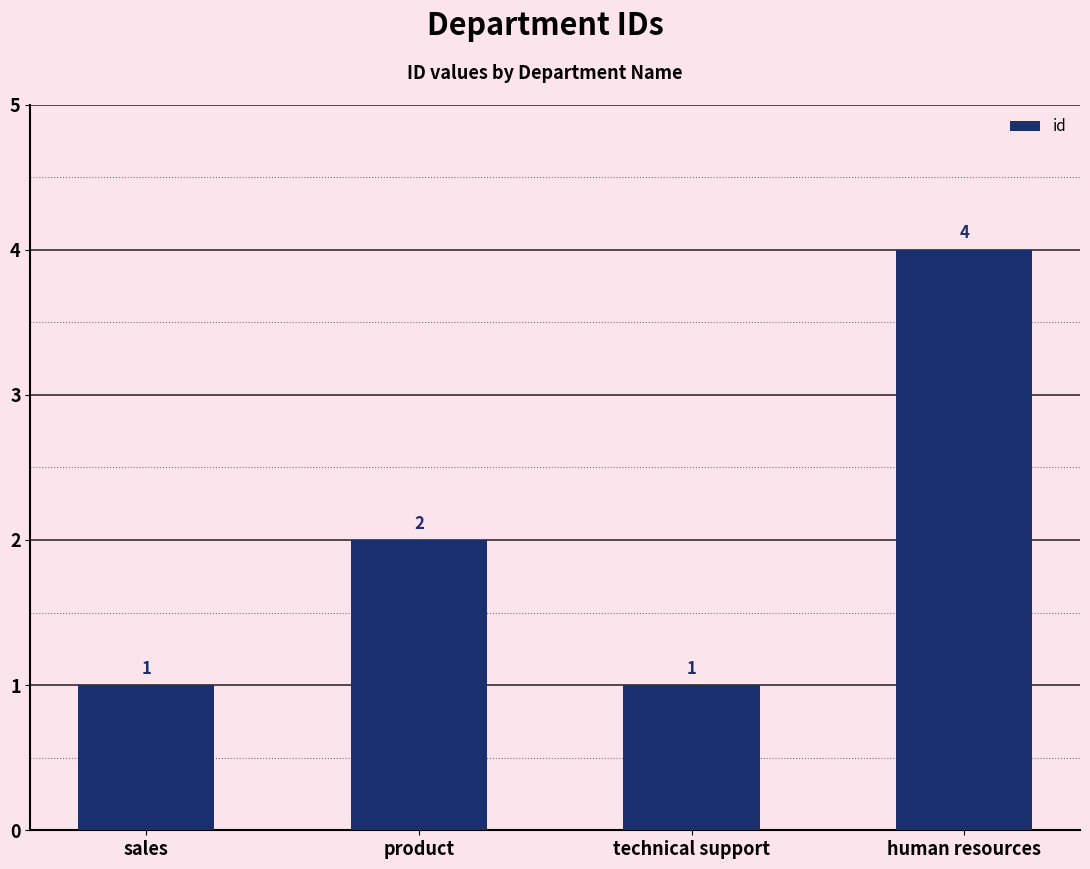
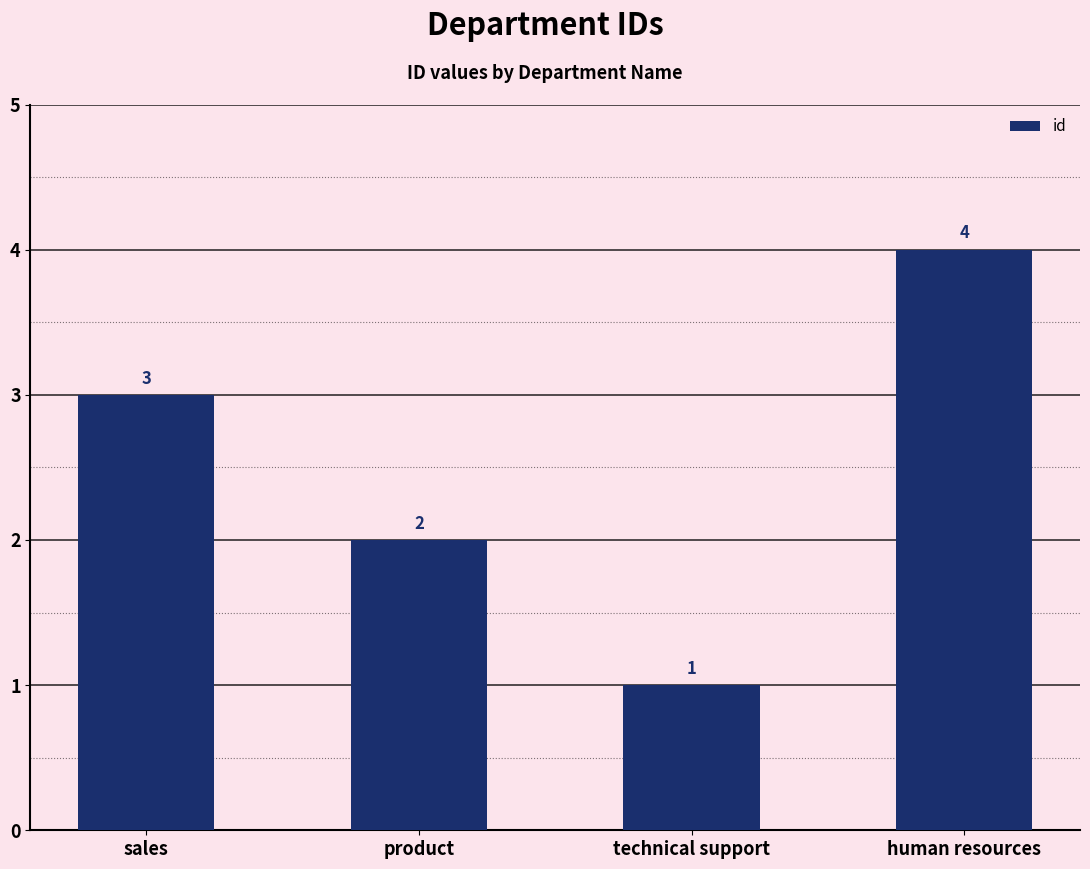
sales: 1 -> 3
